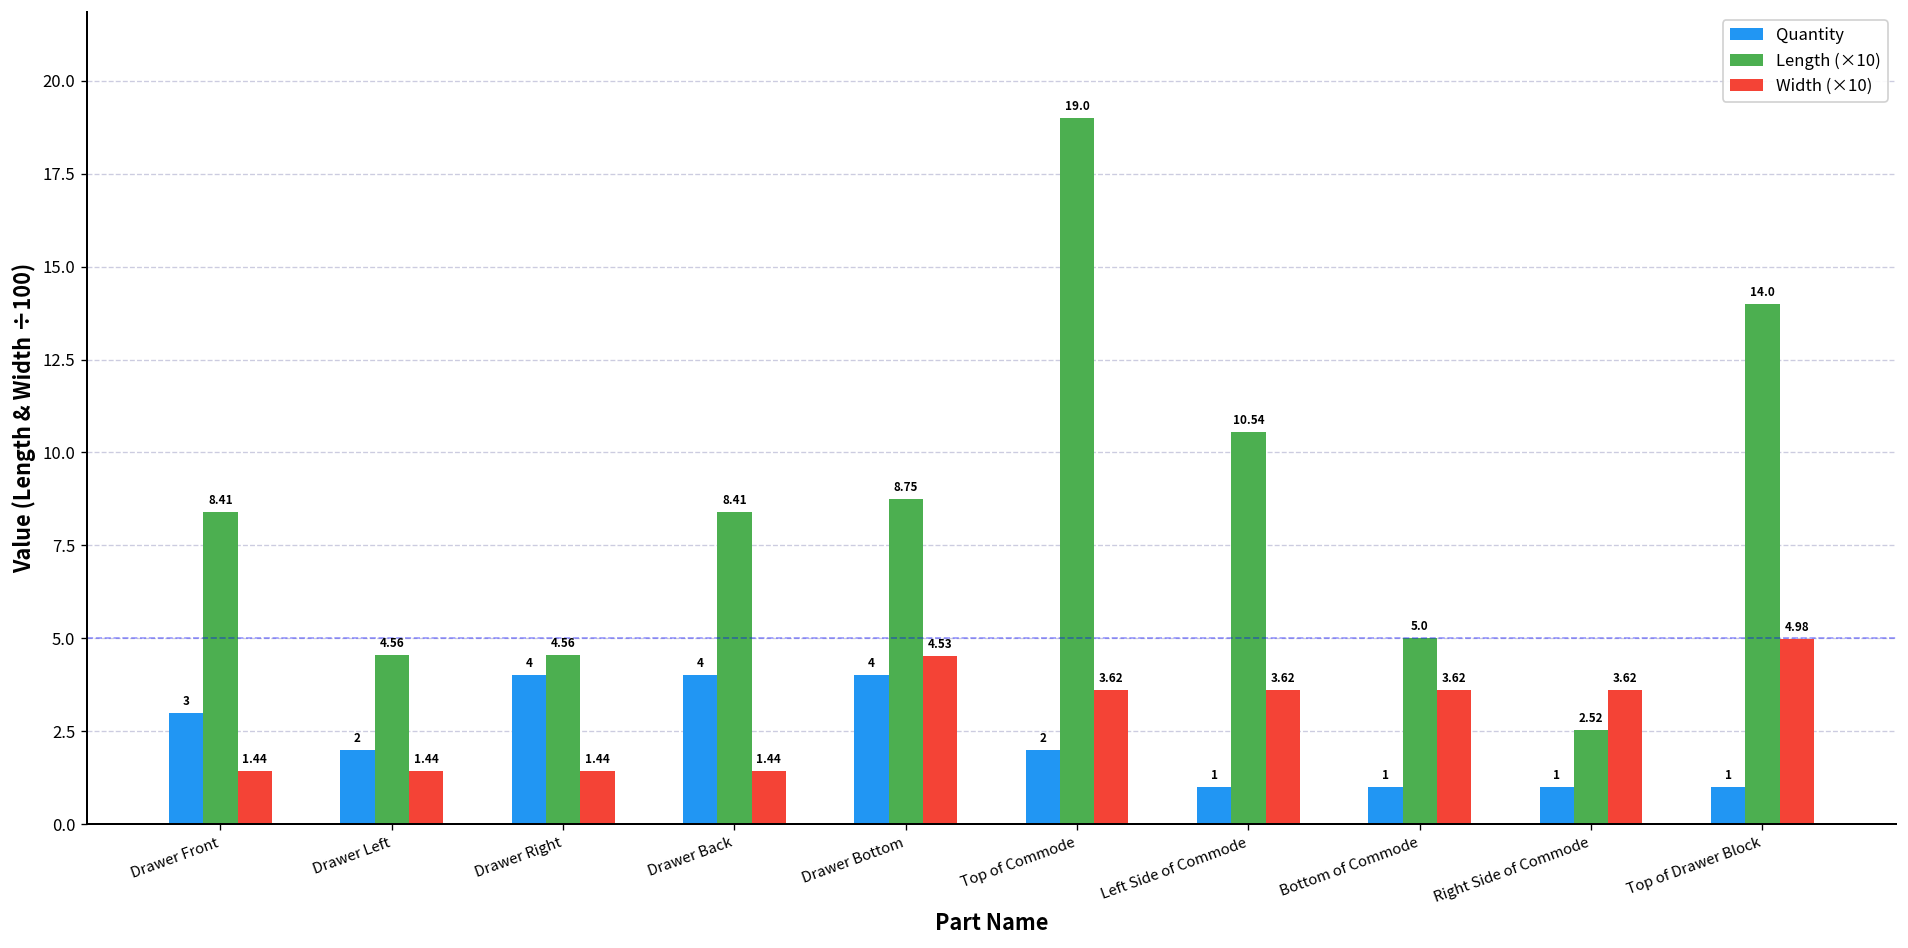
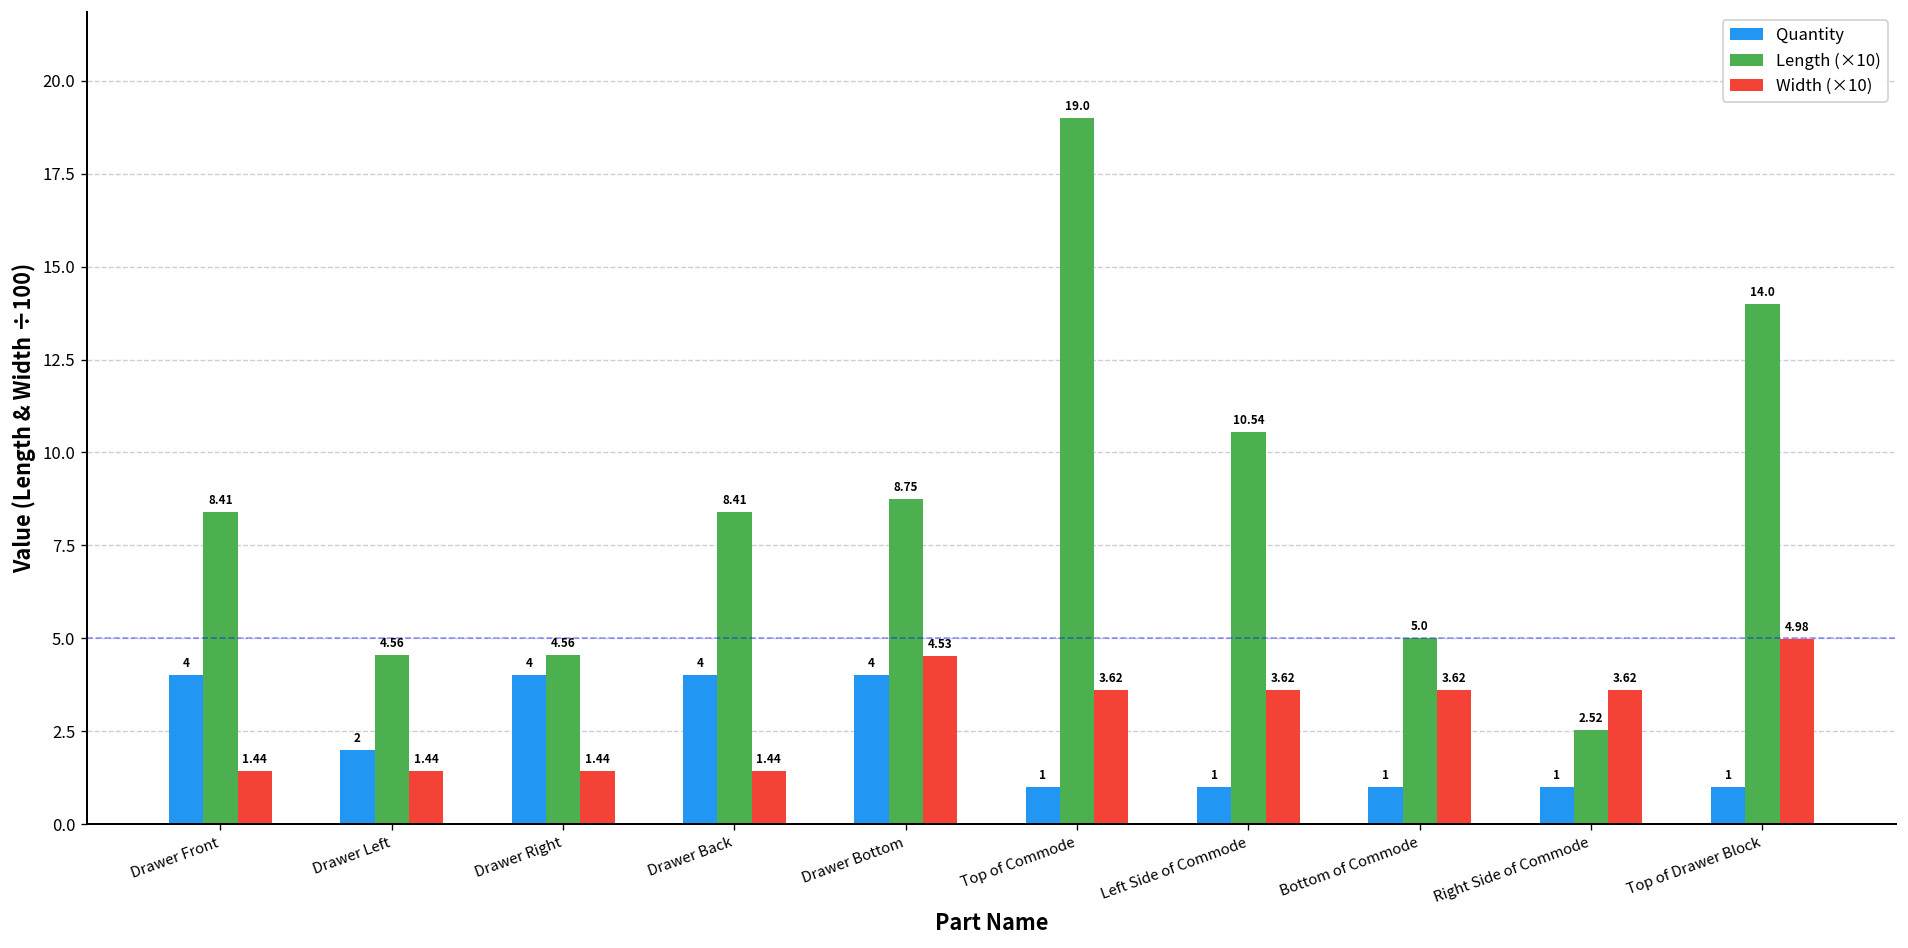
Quantity, Drawer Front: 3 -> 4
Quantity, Top of Commode: 2 -> 1
